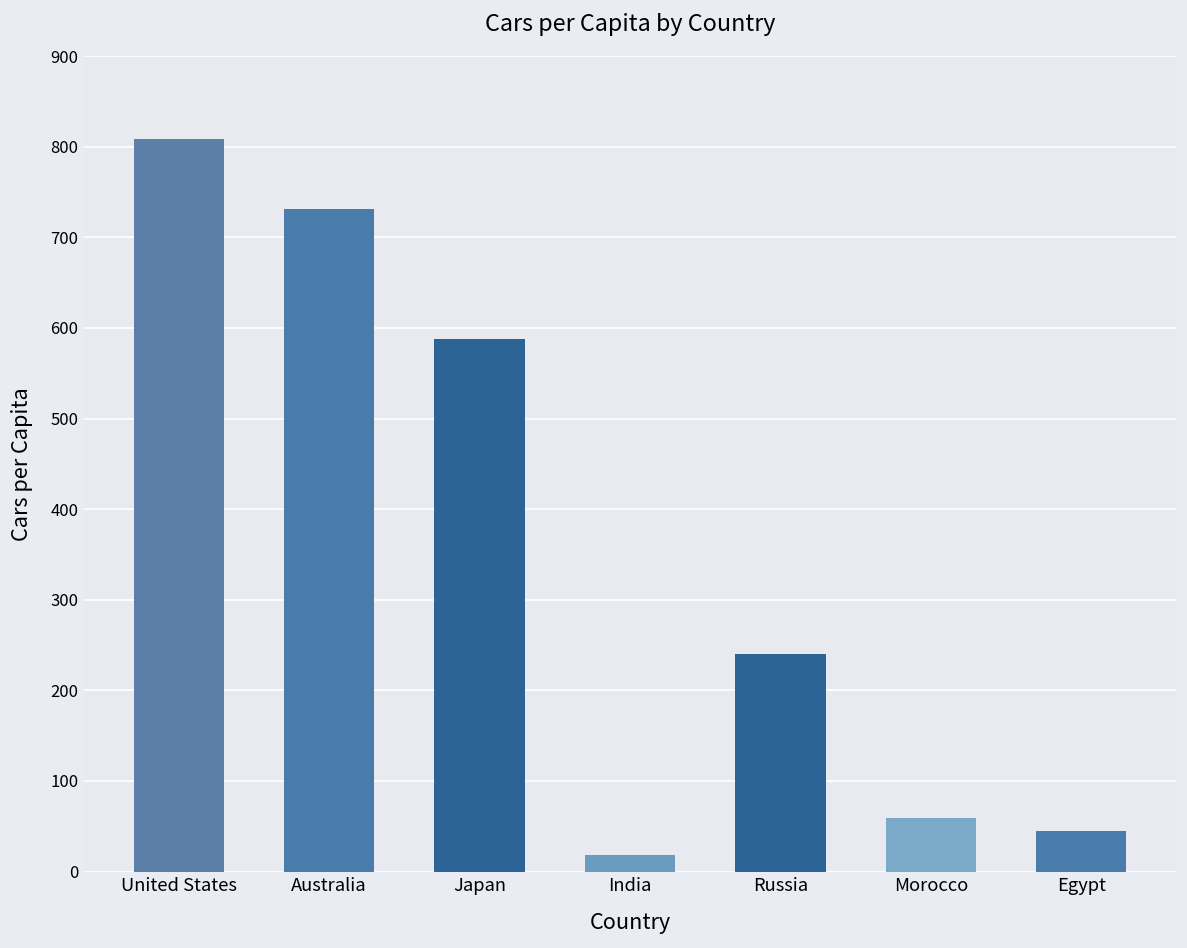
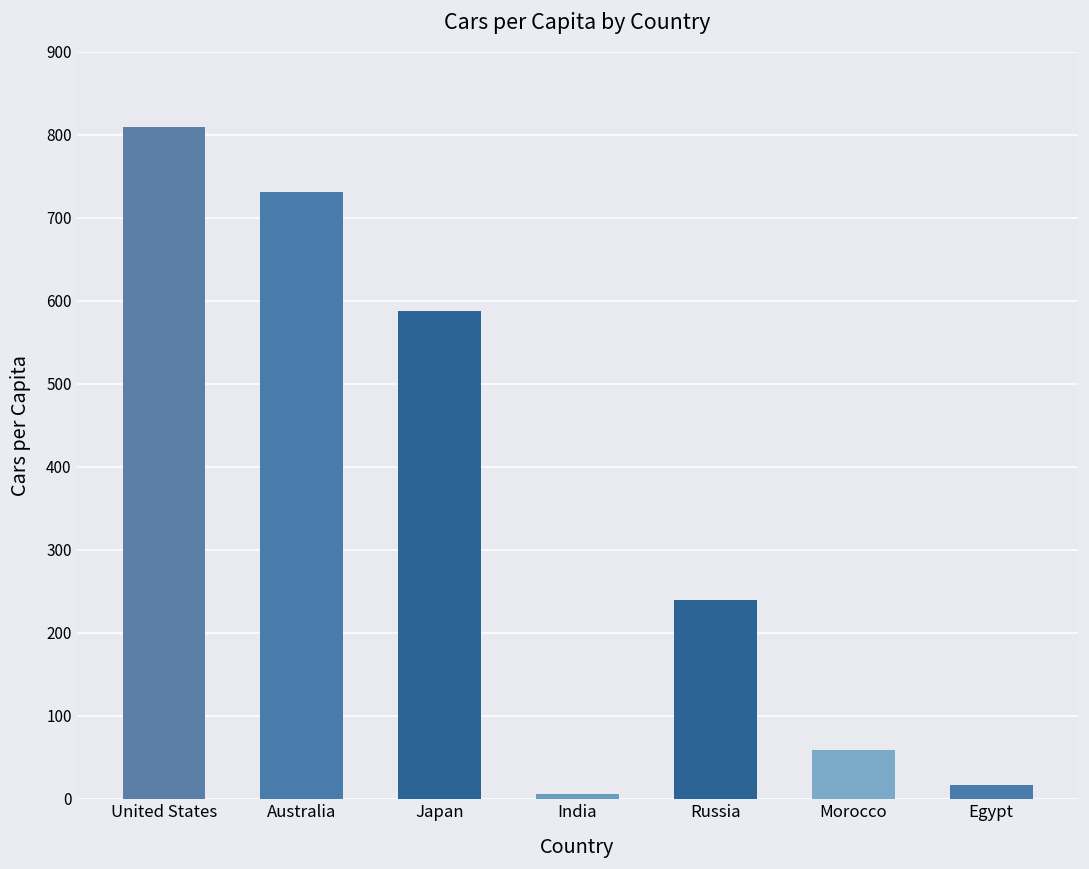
India: 20 -> 10
Egypt: 50 -> 20
